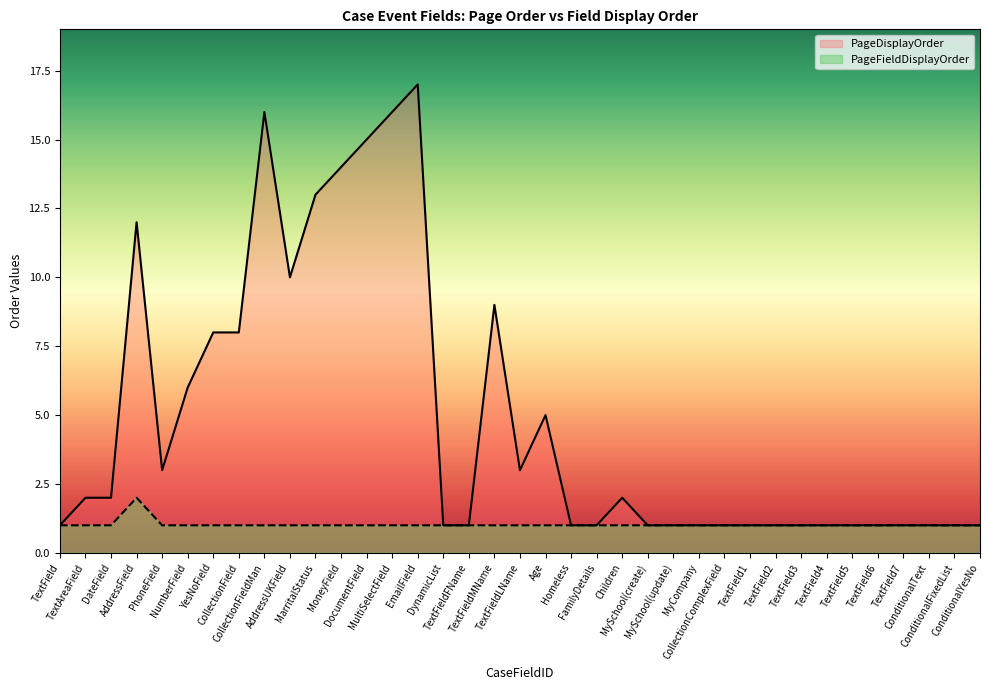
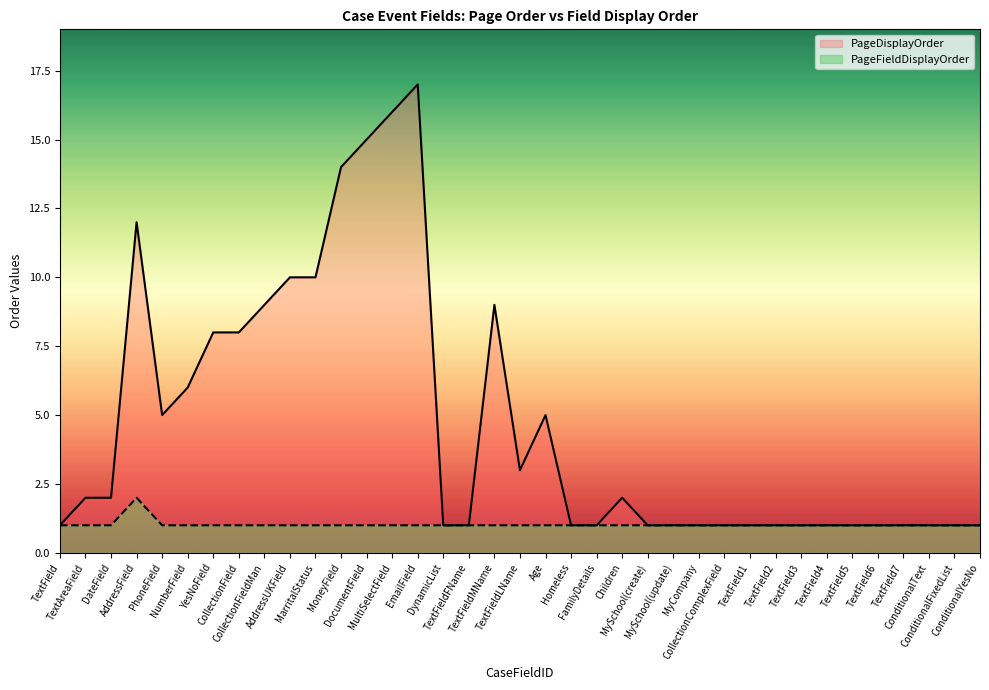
PageDisplayOrder, PhoneField: 3 -> 5
PageDisplayOrder, CollectionFieldMan: 16 -> 9
PageDisplayOrder, MarritalStatus: 13 -> 10
